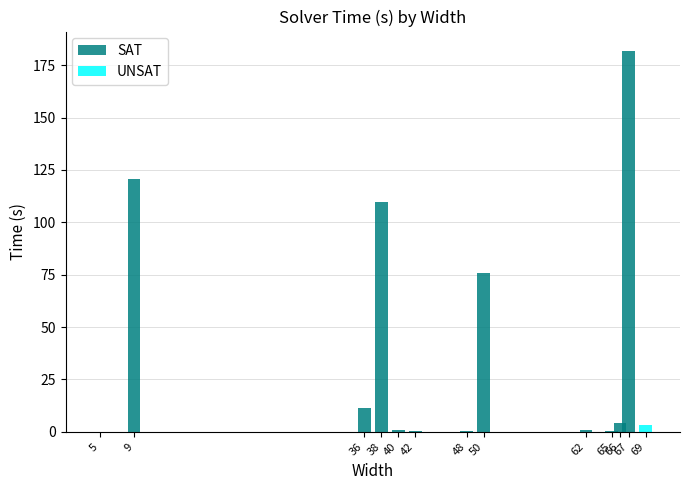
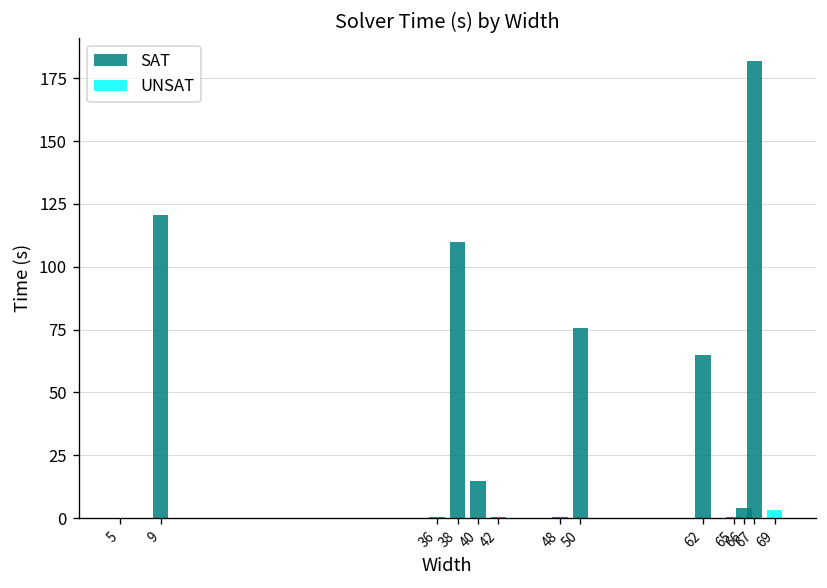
SAT, 36: 11 -> 0
SAT, 40: 1 -> 15
SAT, 62: 1 -> 65
